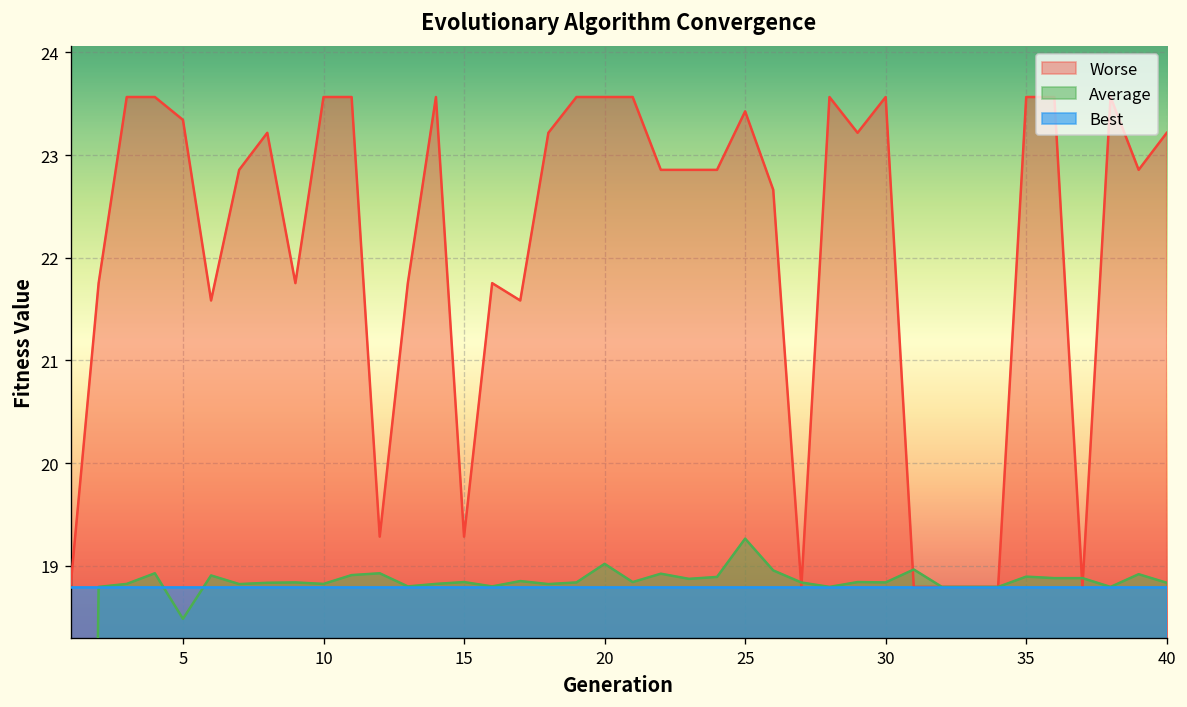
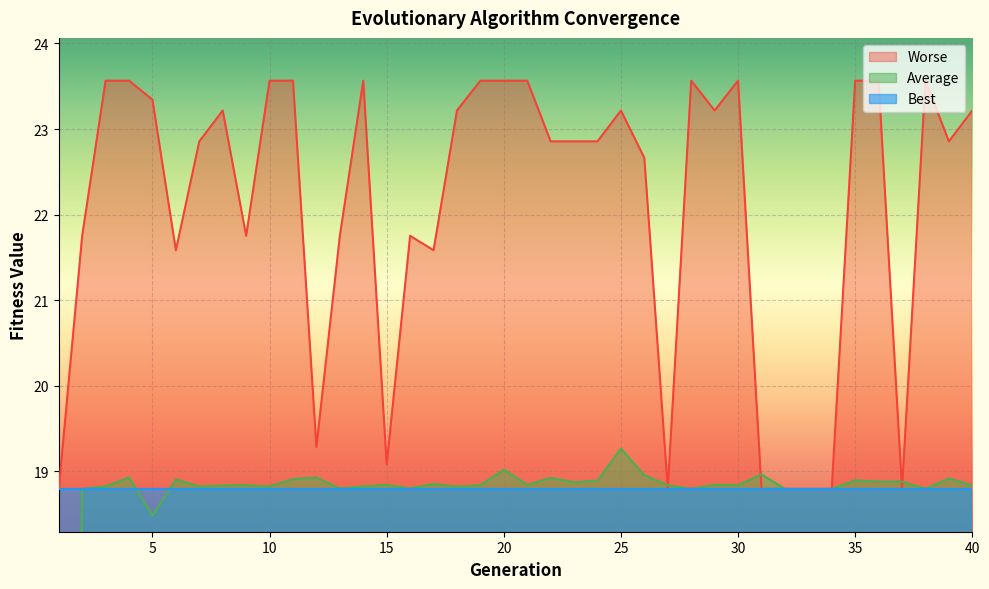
Worse, 15: 19.3 -> 19.1
Worse, 25: 23.4 -> 23.2
